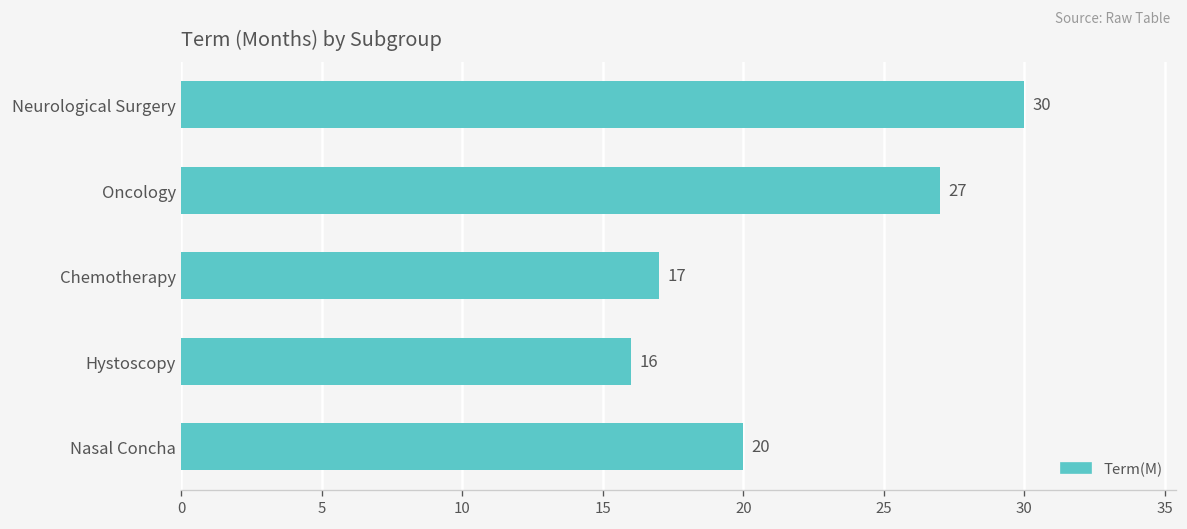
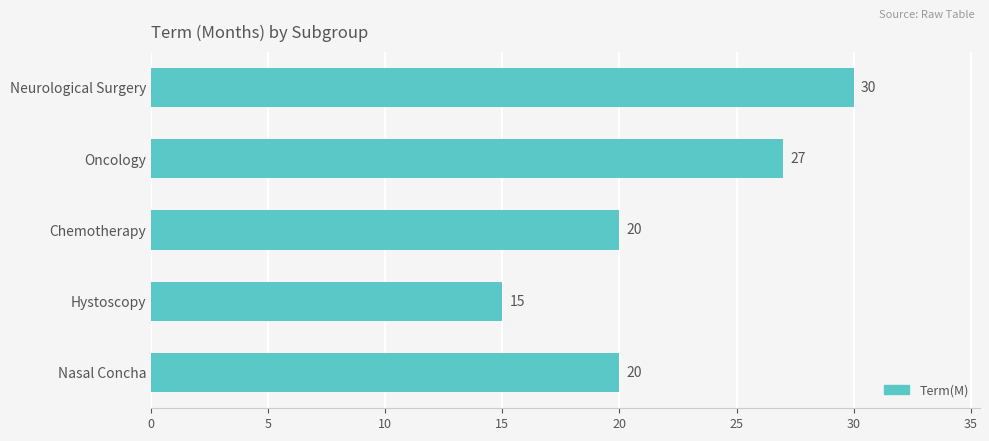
Chemotherapy: 17 -> 20
Hystoscopy: 16 -> 15
